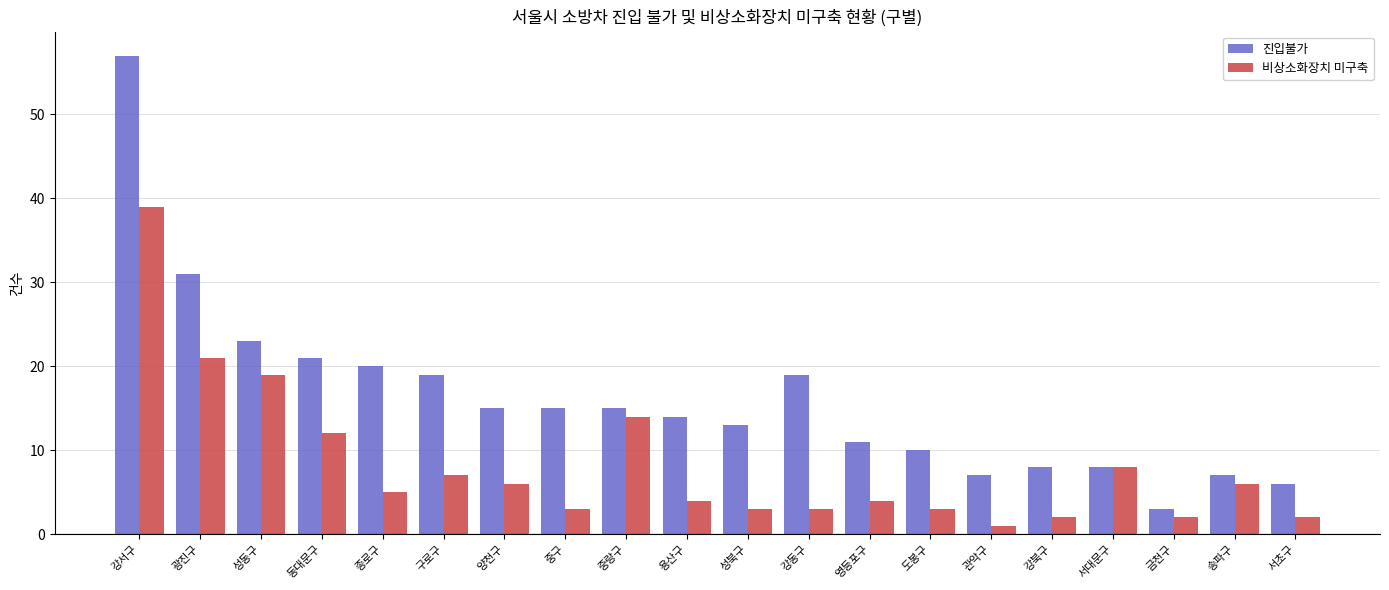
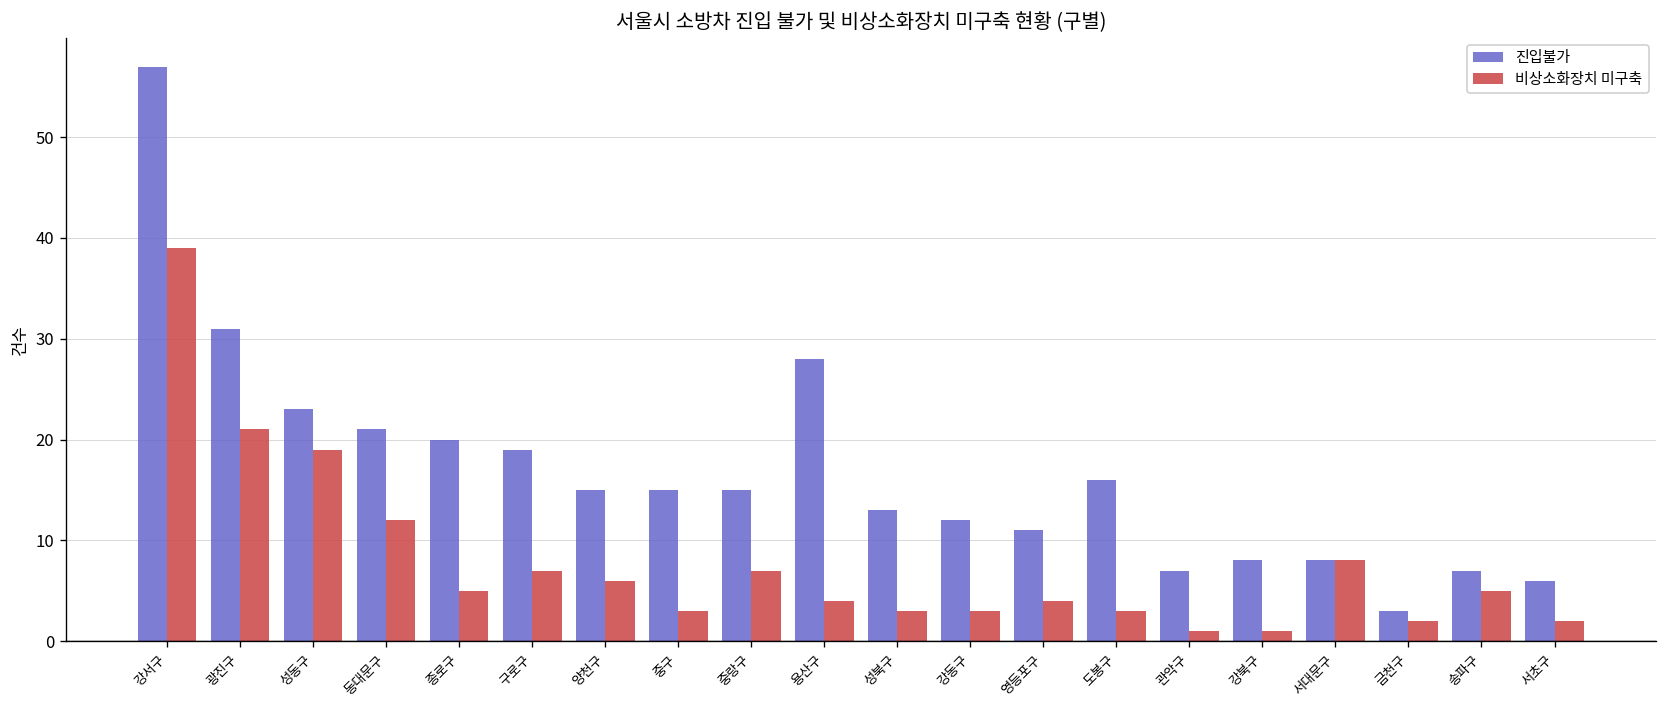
비상소화장치 미구축, 중랑구: 14 -> 7
진입불가, 용산구: 14 -> 28
진입불가, 강동구: 19 -> 12
진입불가, 도봉구: 10 -> 16
비상소화장치 미구축, 강북구: 2 -> 1
비상소화장치 미구축, 송파구: 6 -> 5
